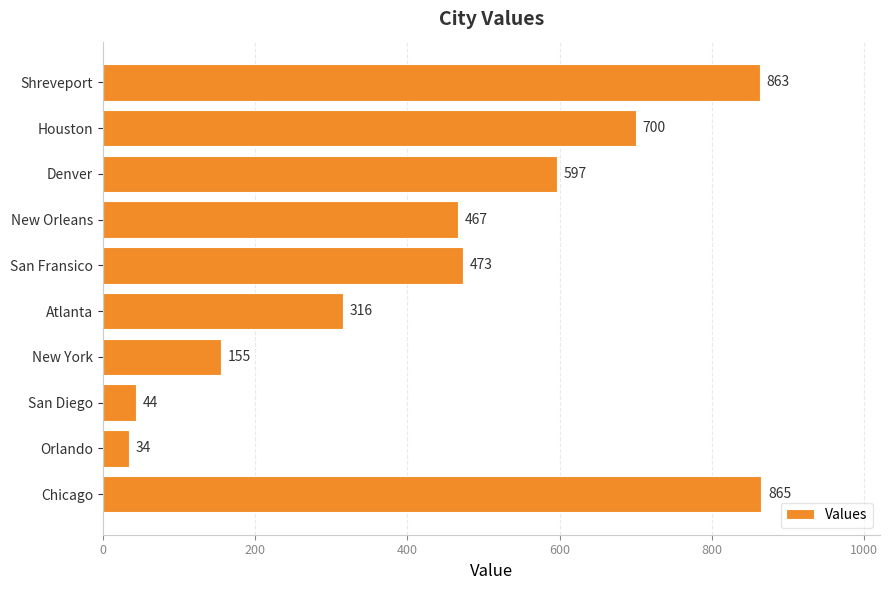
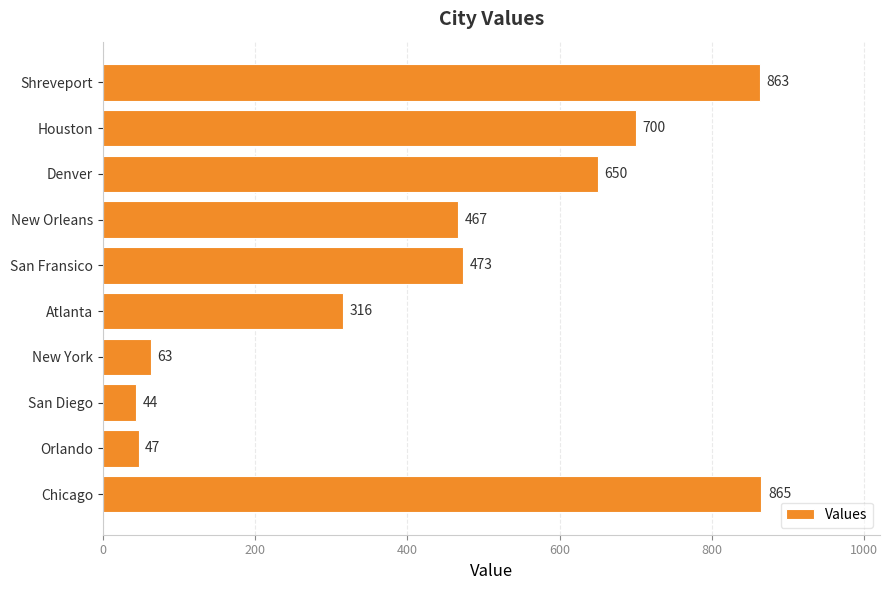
Denver: 597 -> 650
New York: 155 -> 63
Orlando: 34 -> 47
